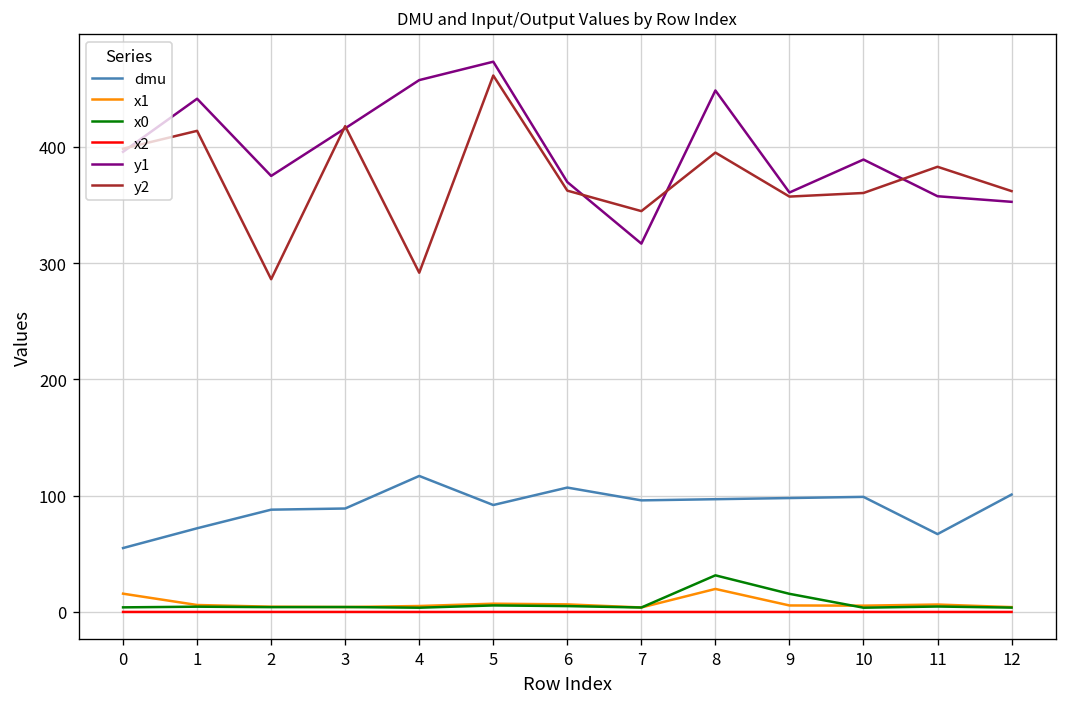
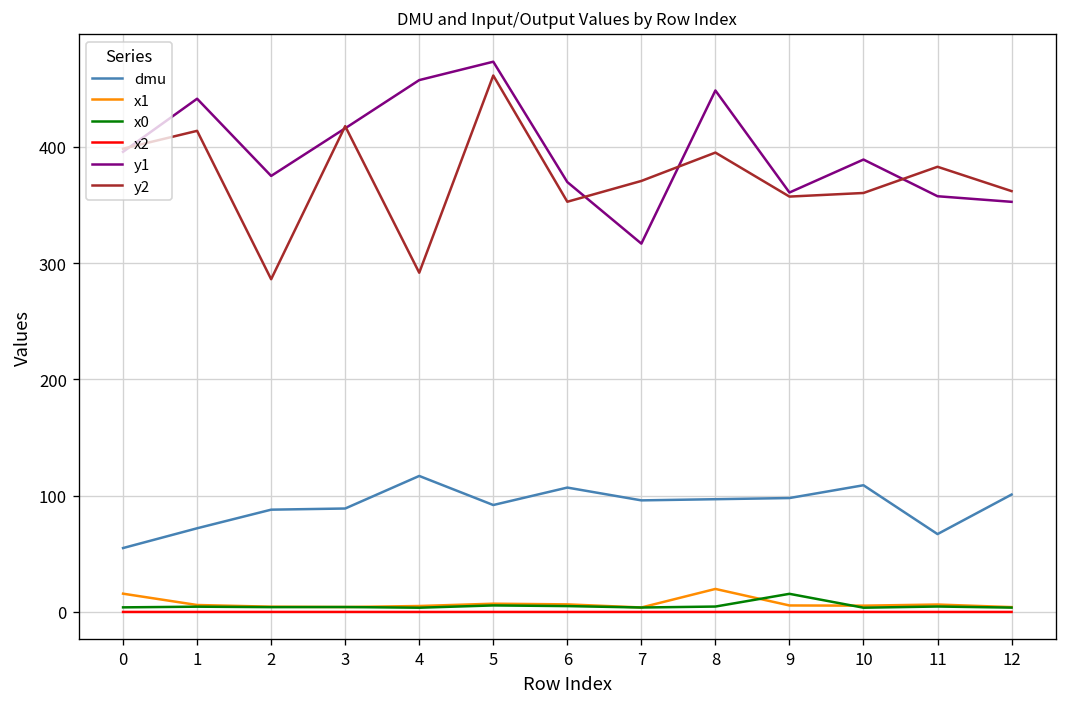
y2, 6: 360 -> 350
y2, 7: 340 -> 370
x0, 8: 30 -> 0
dmu, 10: 100 -> 110
